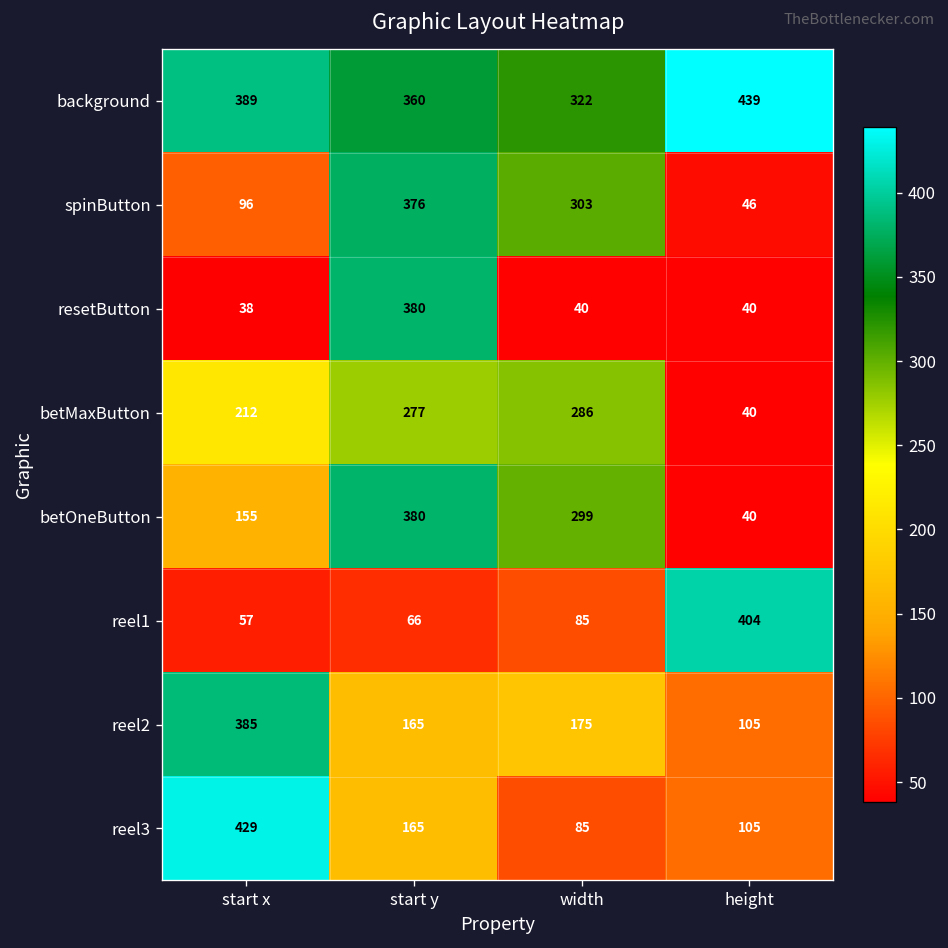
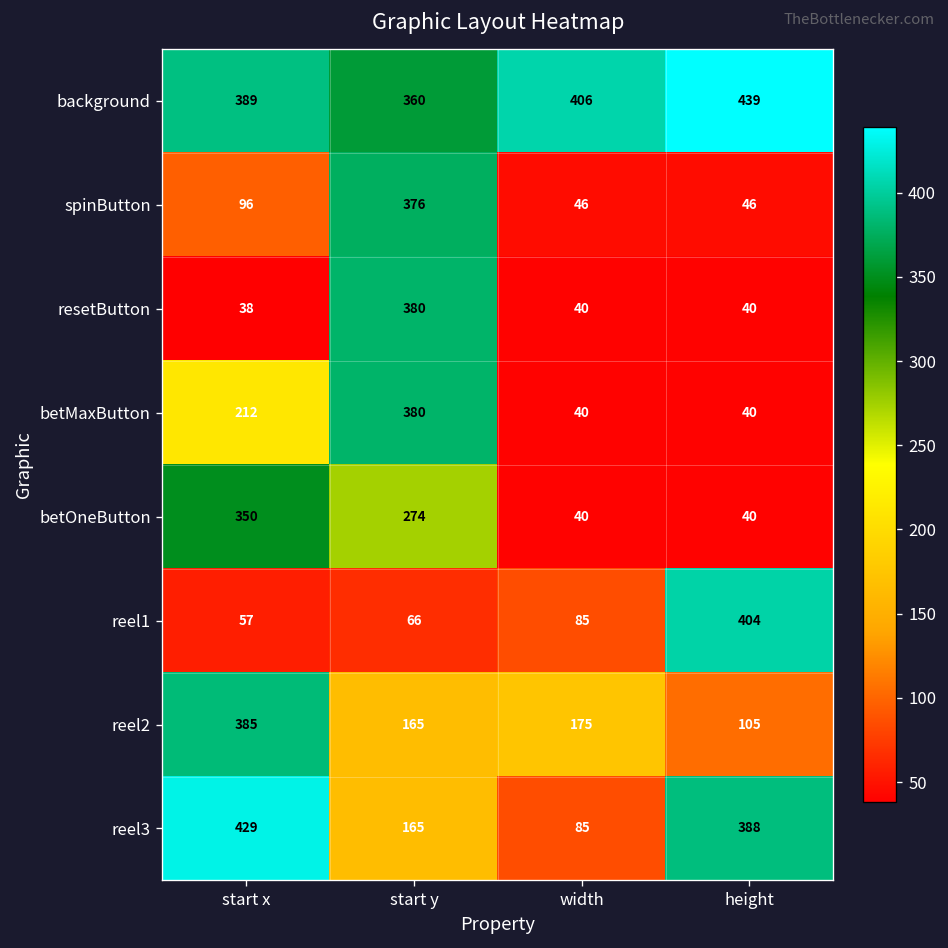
background, width: 322 -> 406
spinButton, width: 303 -> 46
betMaxButton, start y: 277 -> 380
betMaxButton, width: 286 -> 40
betOneButton, start x: 155 -> 350
betOneButton, start y: 380 -> 274
betOneButton, width: 299 -> 40
reel3, height: 105 -> 388
